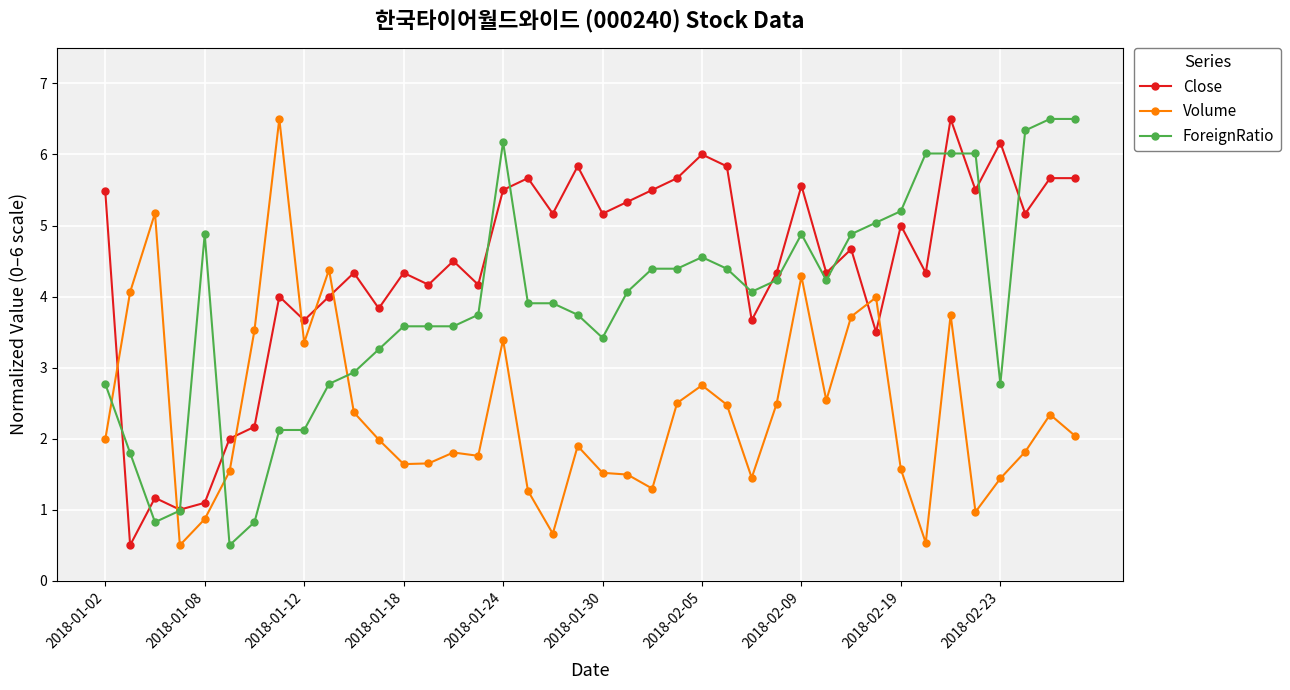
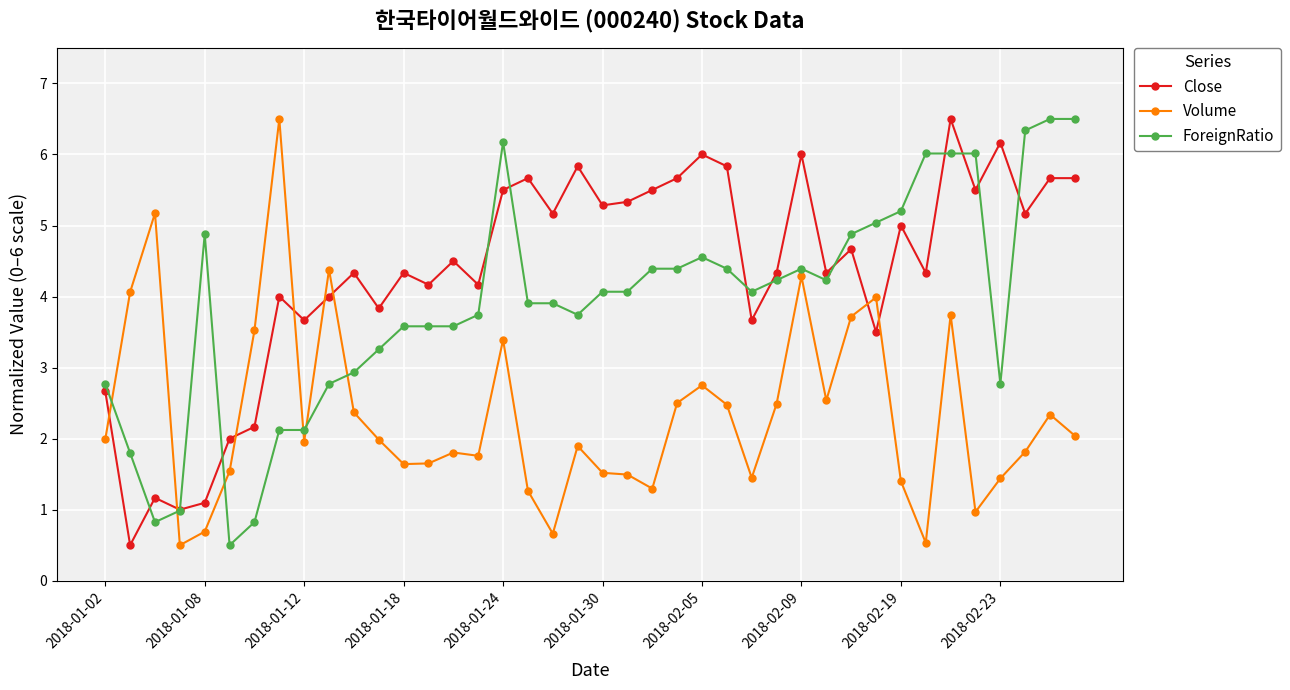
Close, 2018-01-02: 5.5 -> 2.7
Volume, 2018-01-08: 0.9 -> 0.7
Volume, 2018-01-12: 3.4 -> 2.0
Close, 2018-01-30: 5.2 -> 5.3
ForeignRatio, 2018-01-30: 3.4 -> 4.1
Close, 2018-02-09: 5.6 -> 6.0
ForeignRatio, 2018-02-09: 4.9 -> 4.4
Volume, 2018-02-19: 1.6 -> 1.4
